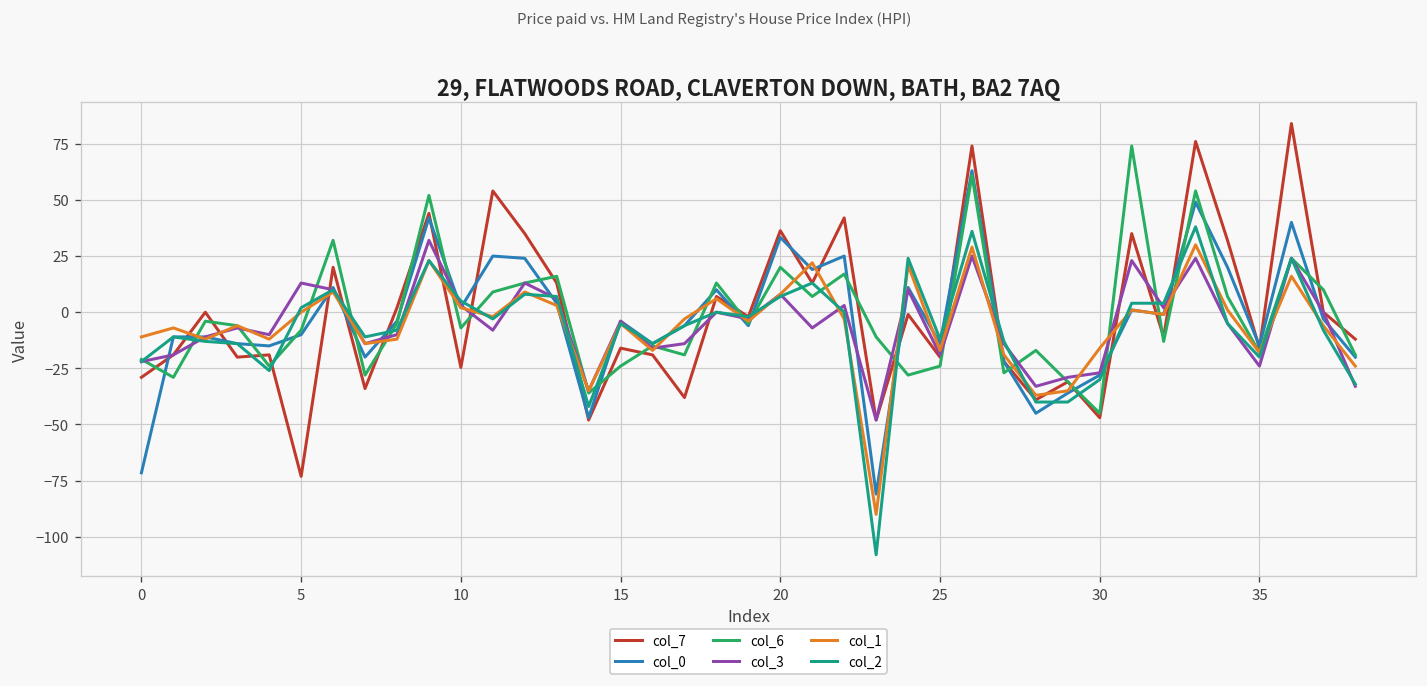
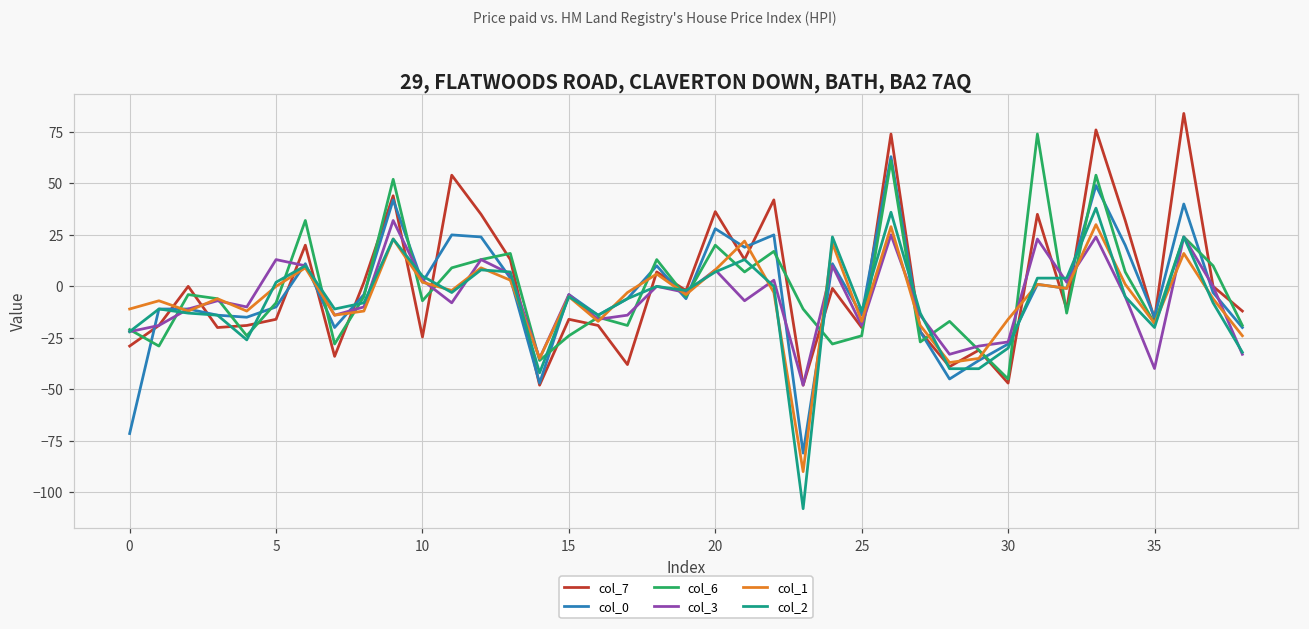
col_7, 5: -73 -> -16
col_0, 20: 33 -> 28
col_3, 35: -24 -> -40
